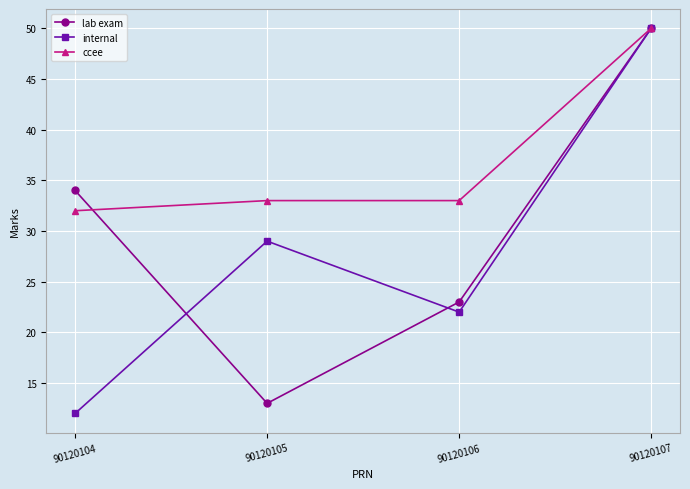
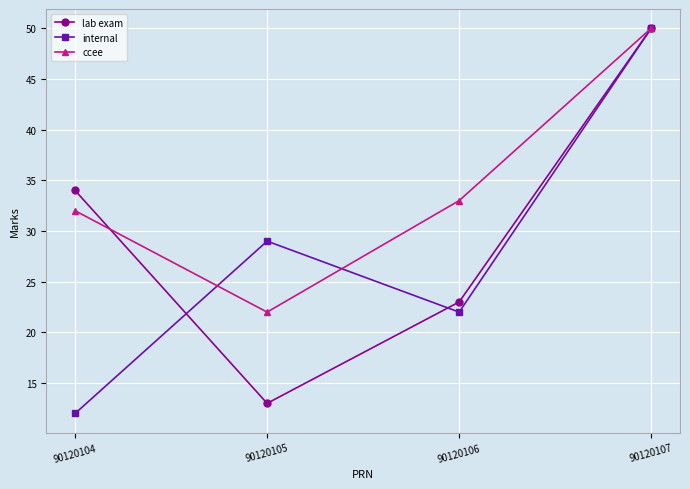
ccee, 90120105: 33 -> 22
